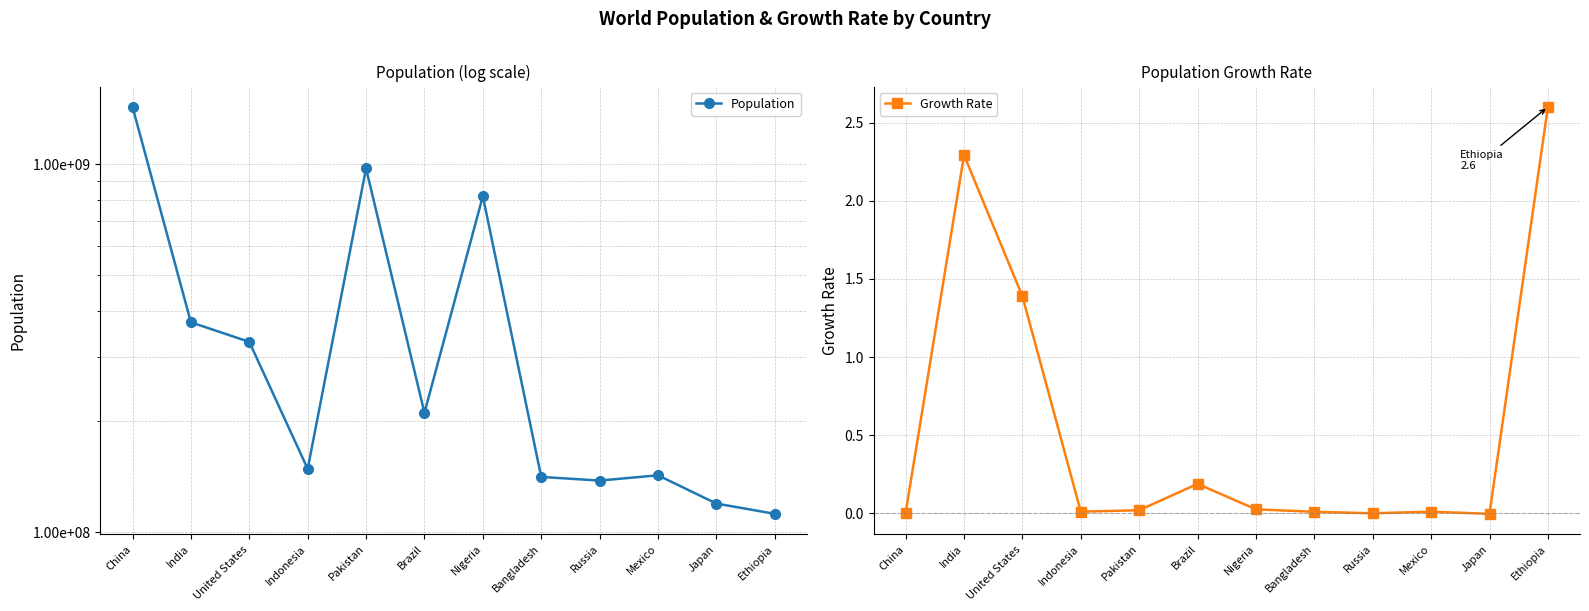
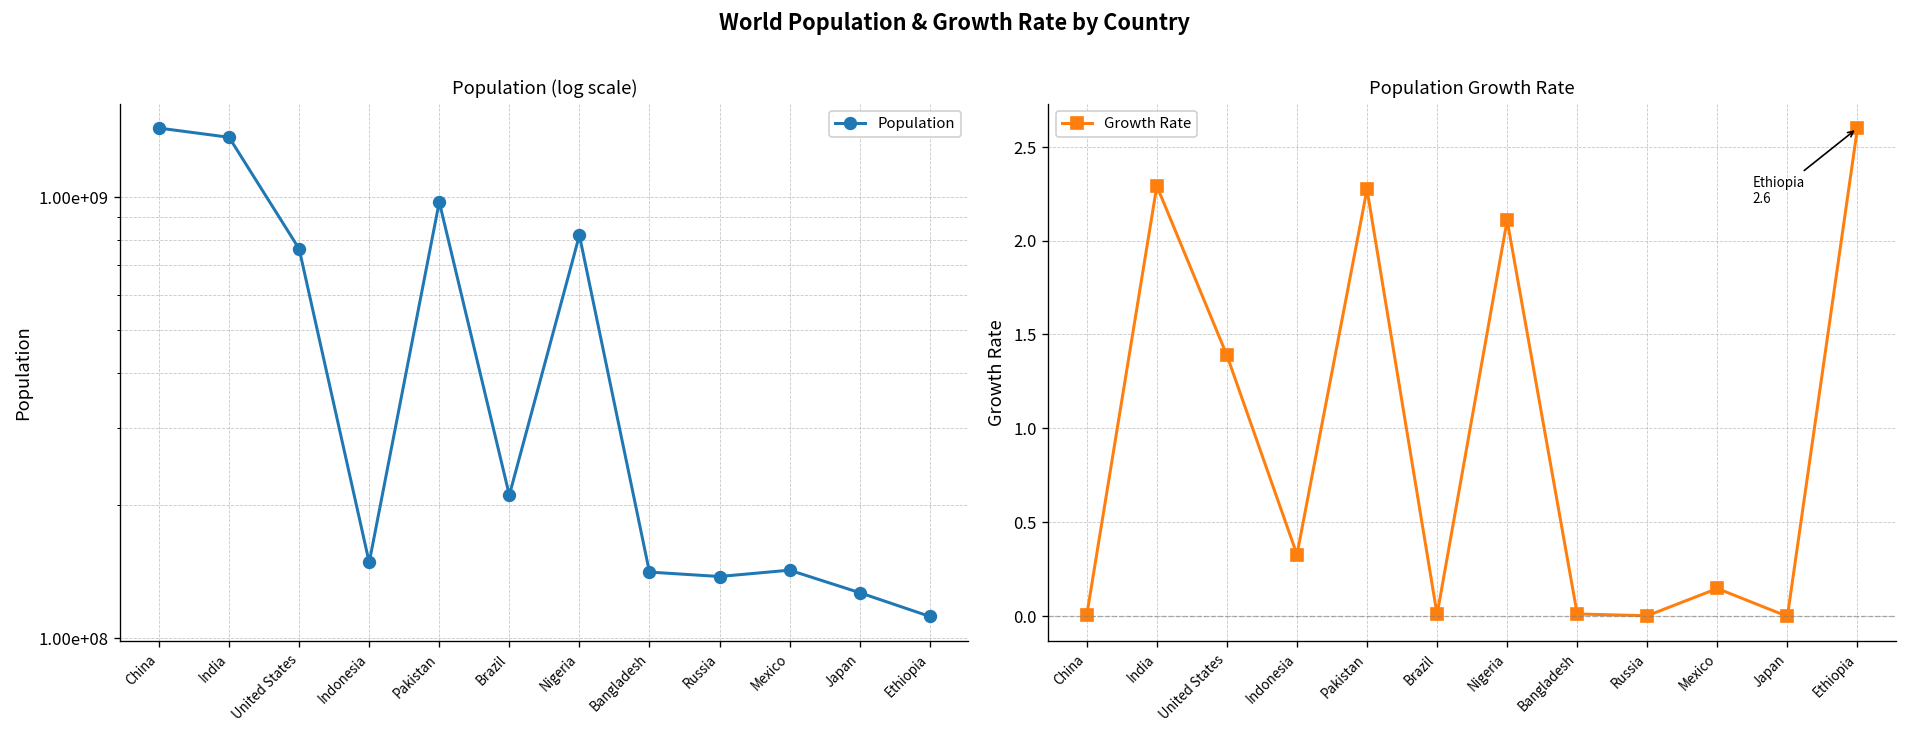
Population (log scale), India: 370000000 -> 1370000000
Population (log scale), United States: 330000000 -> 760000000
Population (log scale), Japan: 120000000 -> 127000000
Population Growth Rate, Indonesia: 0.01 -> 0.33
Population Growth Rate, Pakistan: 0.02 -> 2.27
Population Growth Rate, Brazil: 0.19 -> 0.01
Population Growth Rate, Nigeria: 0.03 -> 2.11
Population Growth Rate, Mexico: 0.01 -> 0.15
